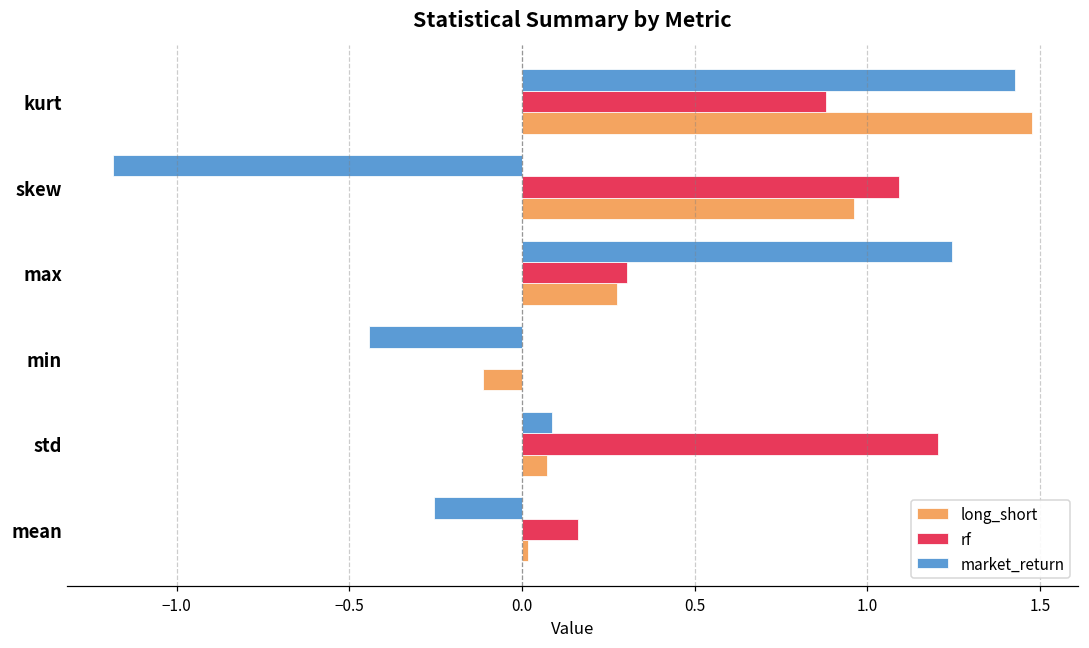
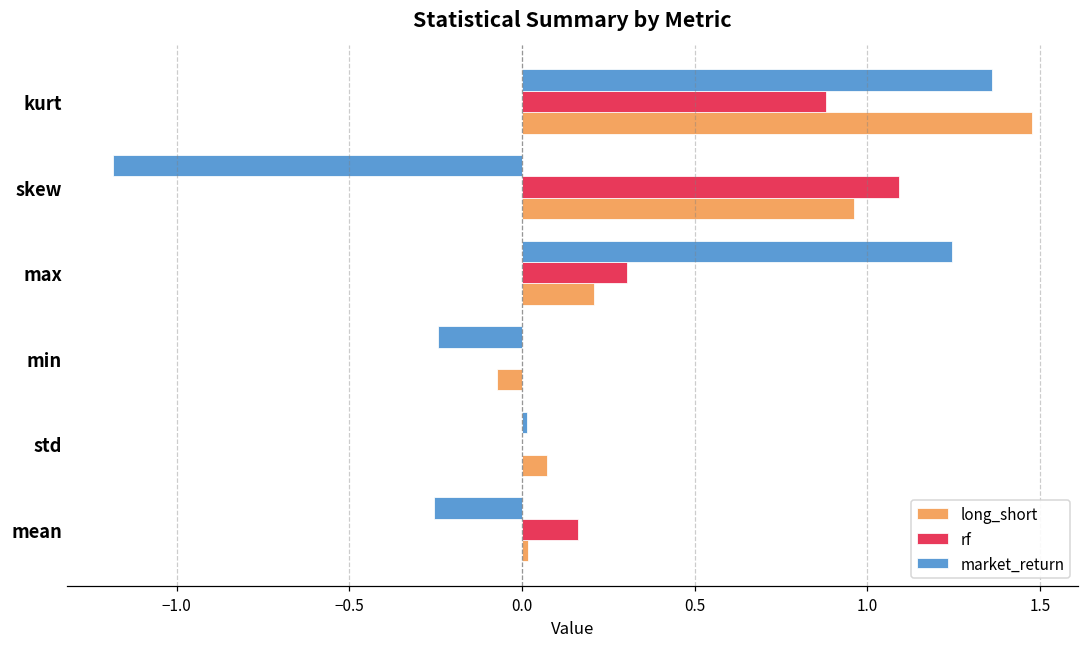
market_return, kurt: 1.43 -> 1.36
long_short, max: 0.27 -> 0.21
market_return, min: -0.44 -> -0.24
long_short, min: -0.11 -> -0.07
market_return, std: 0.09 -> 0.01
rf, std: 1.21 -> 0.00
